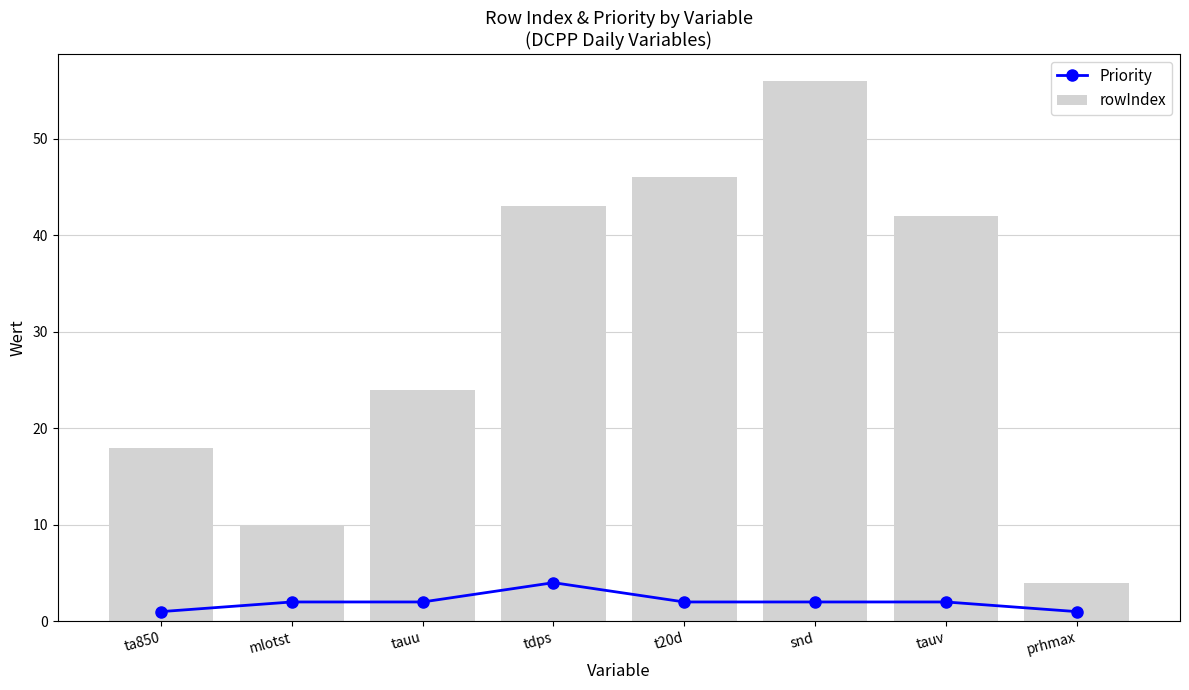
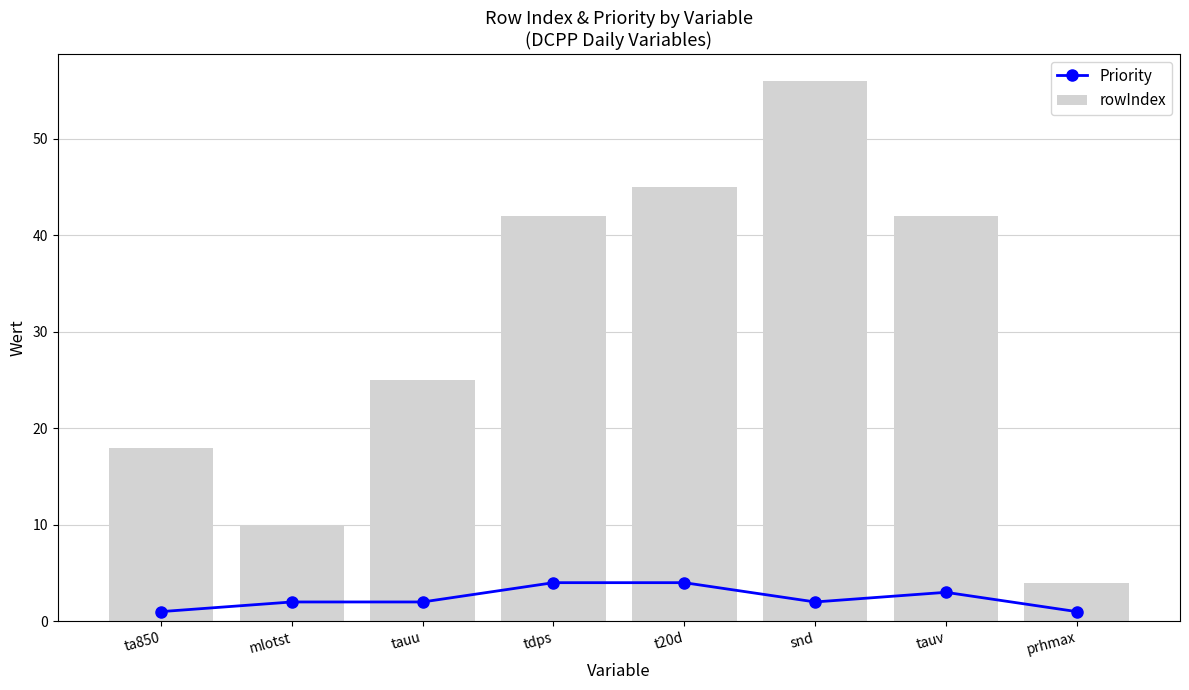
rowIndex, tauu: 24 -> 25
rowIndex, tdps: 43 -> 42
Priority, t20d: 2 -> 4
rowIndex, t20d: 46 -> 45
Priority, tauv: 2 -> 3
